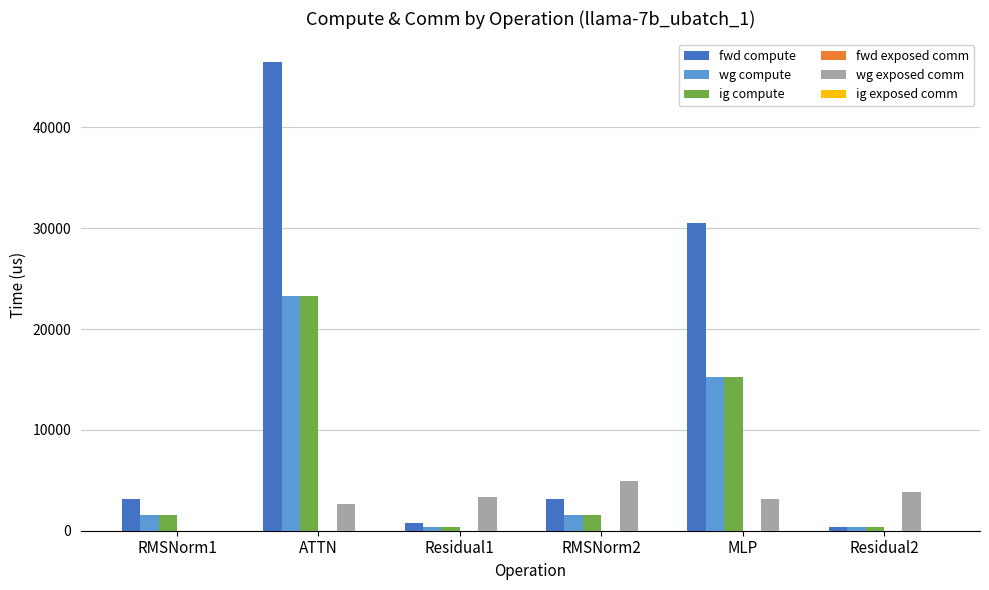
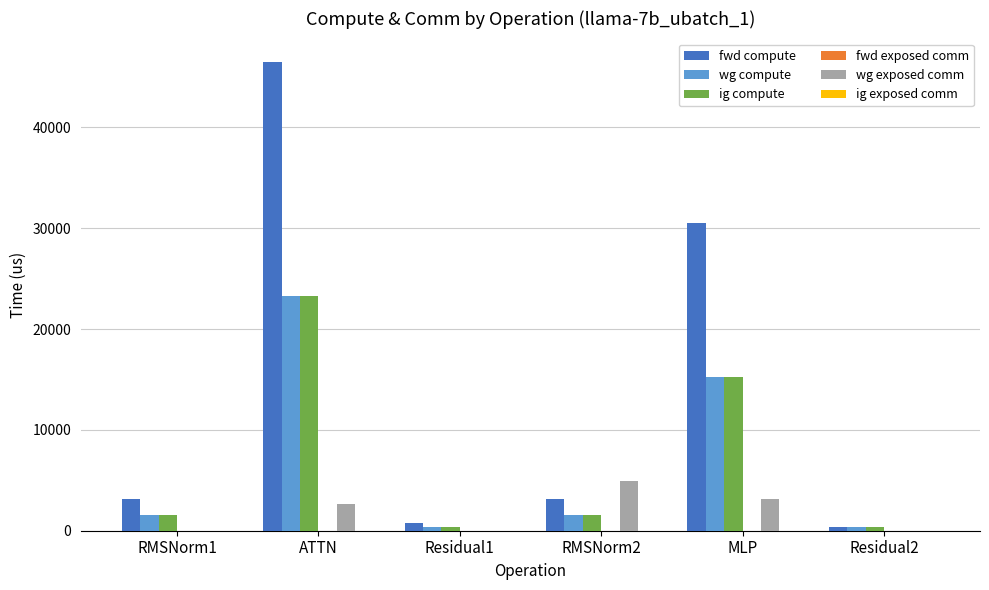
wg exposed comm, Residual1: 3400 -> 0
wg exposed comm, Residual2: 3800 -> 0
